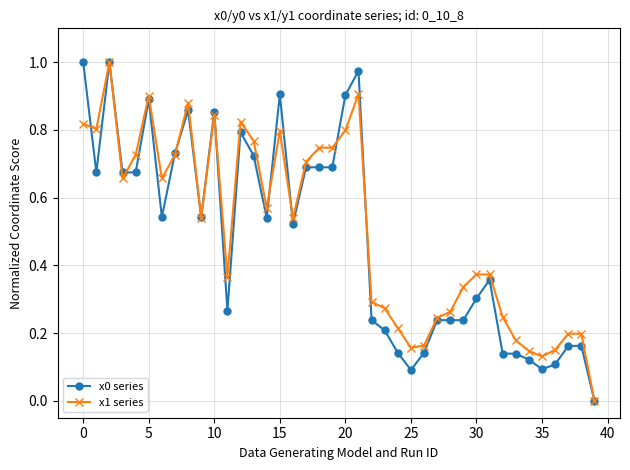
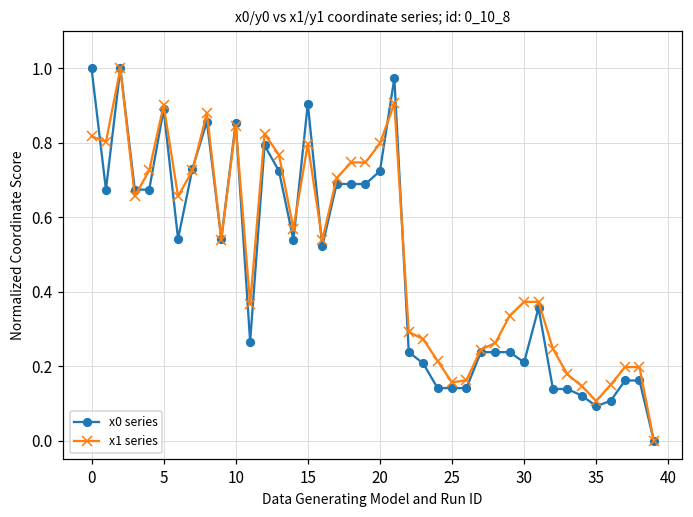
x0 series, 20: 0.90 -> 0.72
x0 series, 25: 0.09 -> 0.14
x0 series, 30: 0.30 -> 0.21
x1 series, 35: 0.13 -> 0.11
